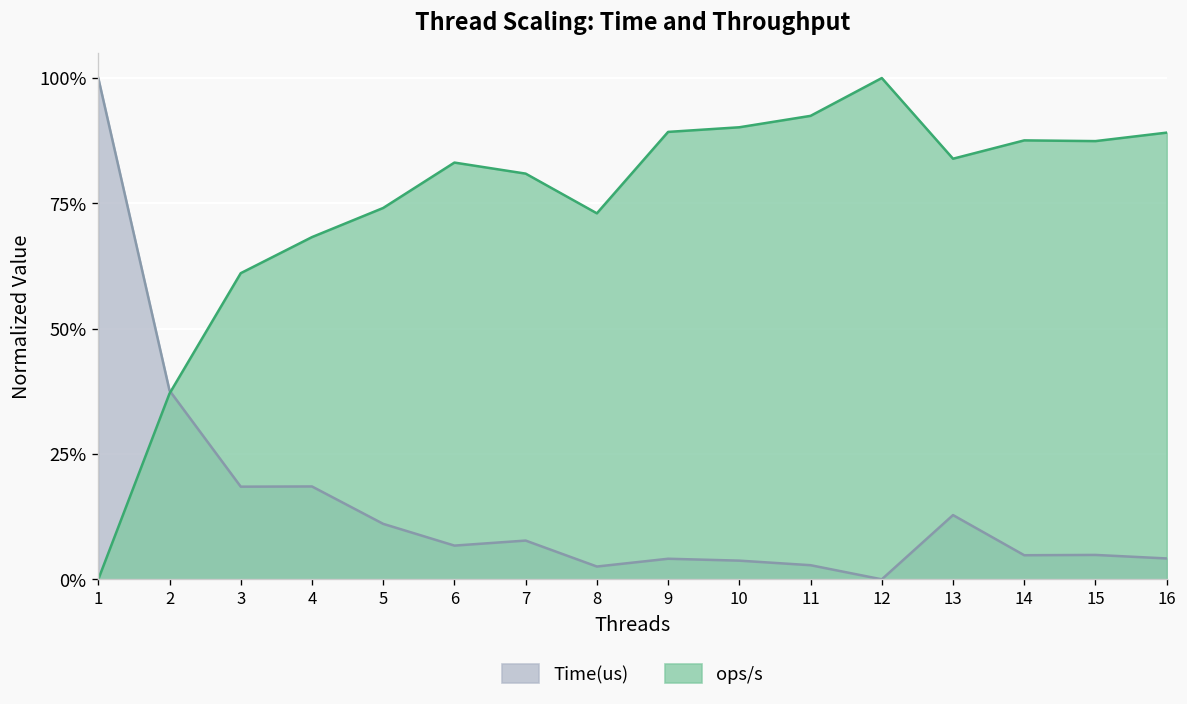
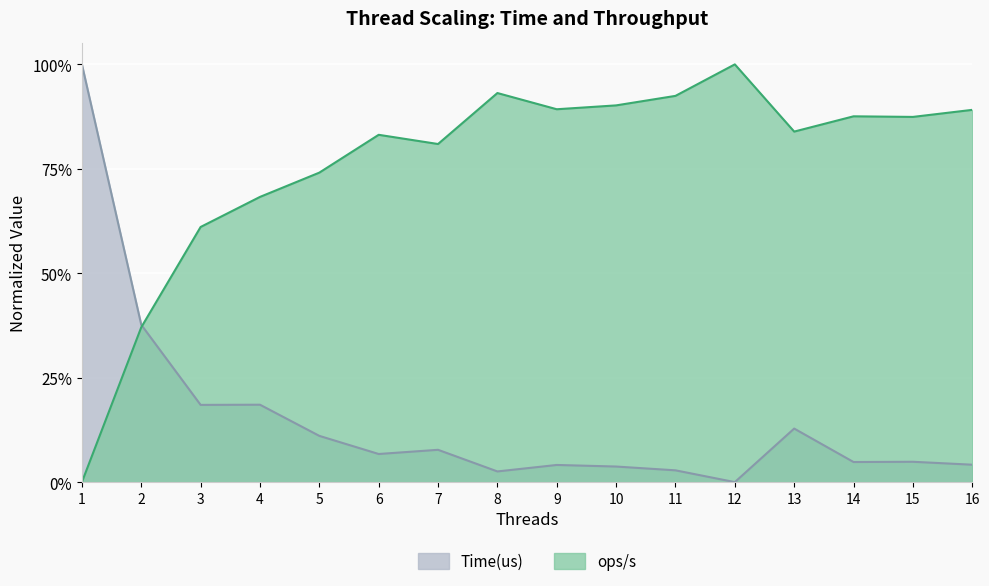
ops/s, 8: 73% -> 93%
